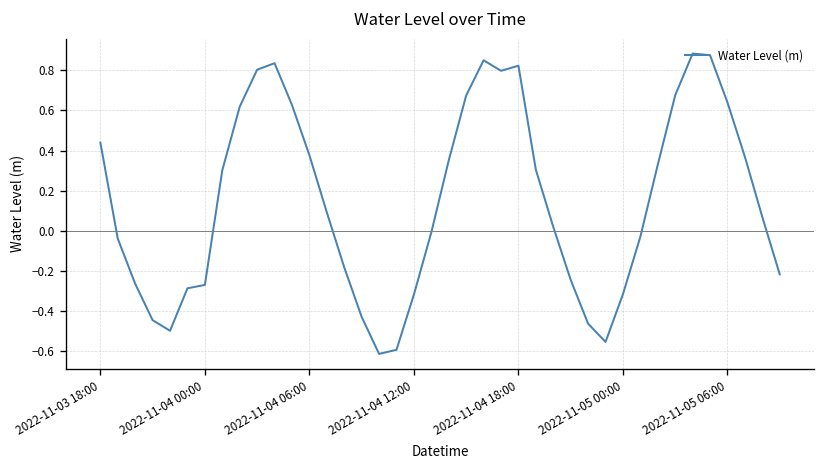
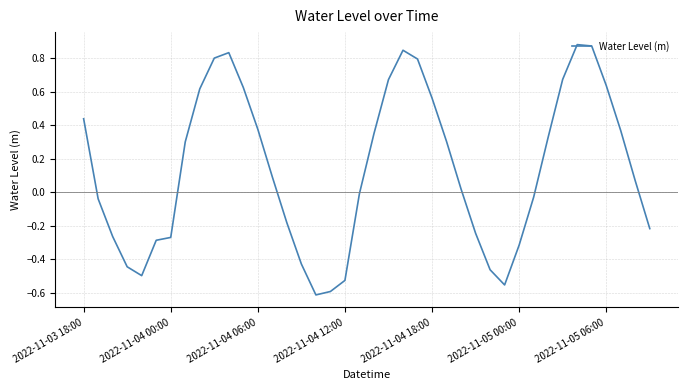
2022-11-04 12:00: -0.32 -> -0.53
2022-11-04 18:00: 0.82 -> 0.56
